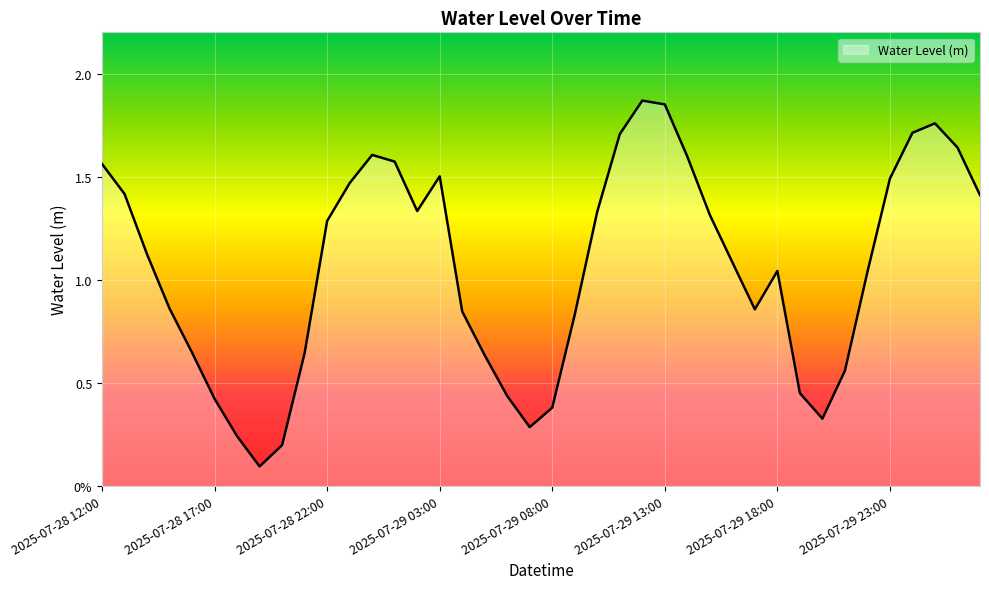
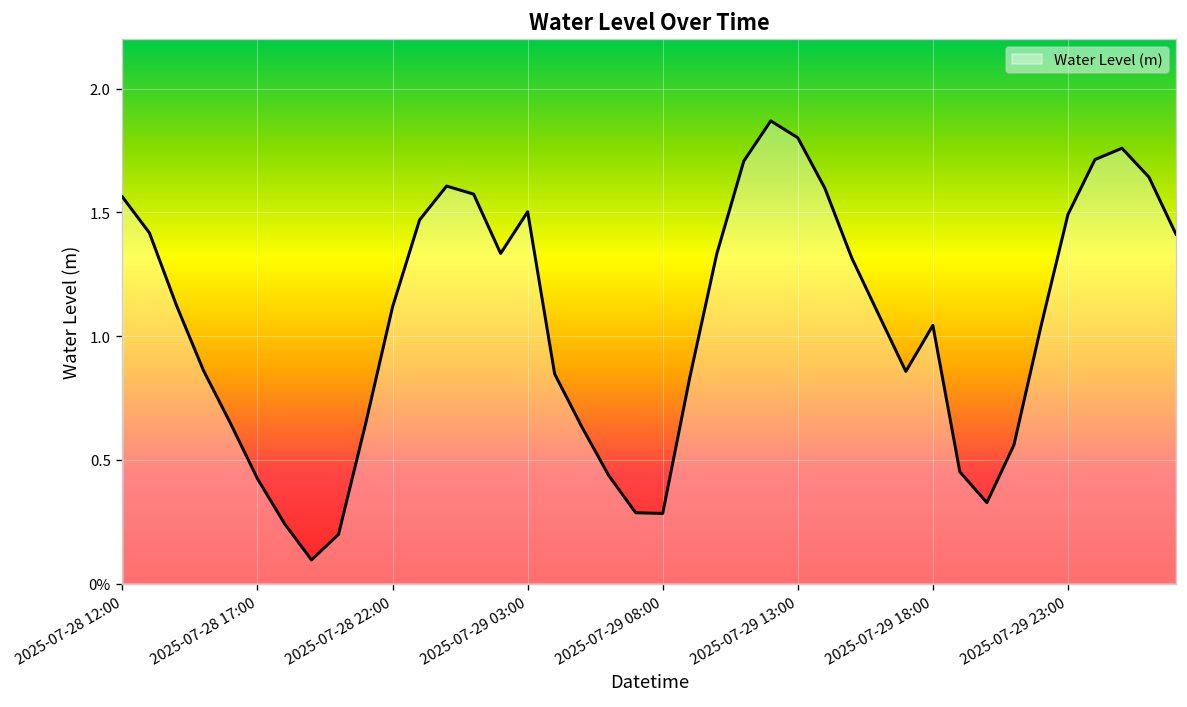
2025-07-28 22:00: 1.29 -> 1.12
2025-07-29 08:00: 0.38 -> 0.28
2025-07-29 13:00: 1.85 -> 1.80
